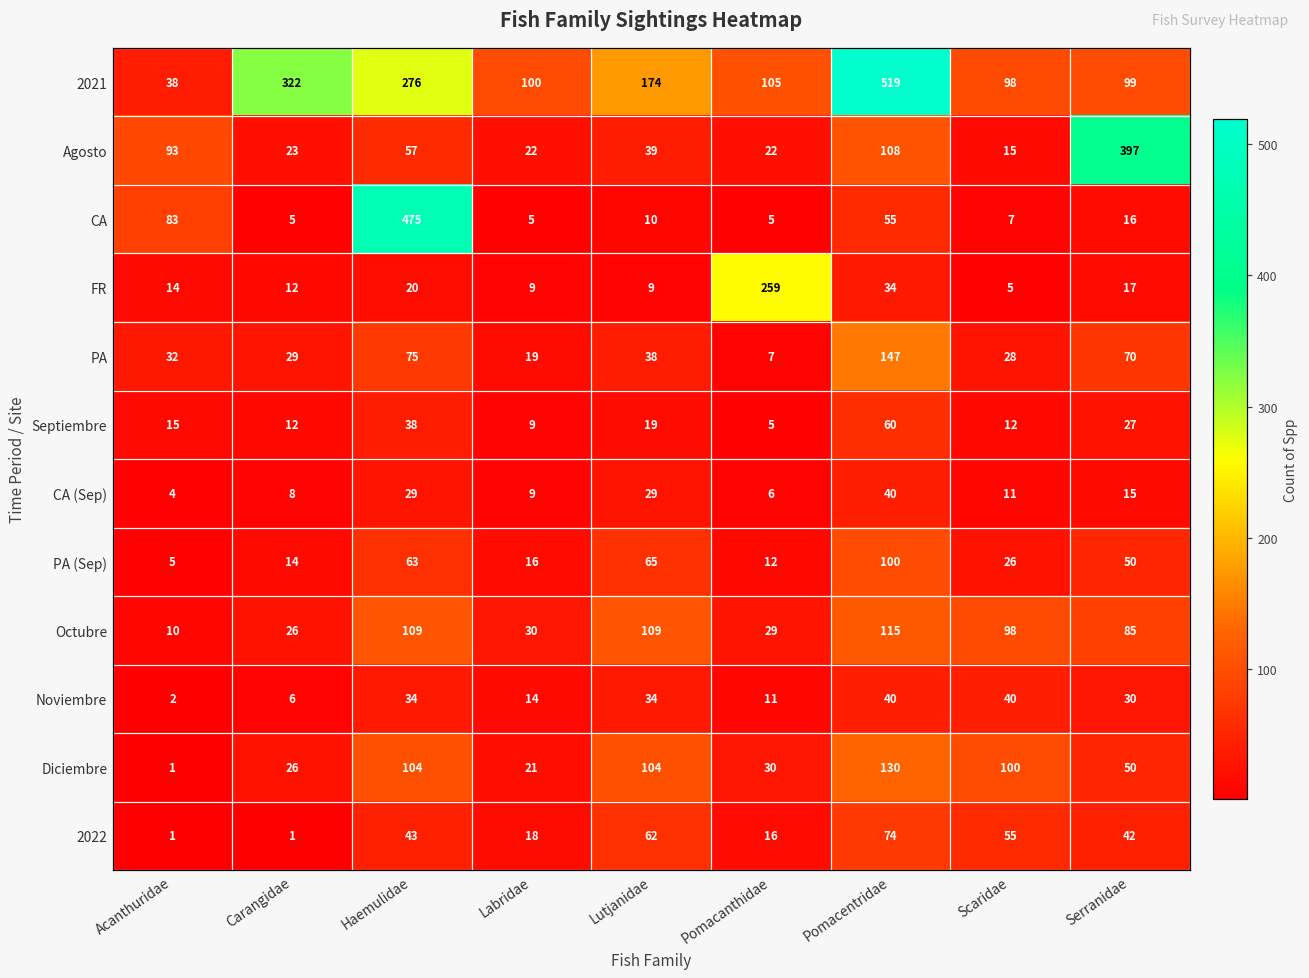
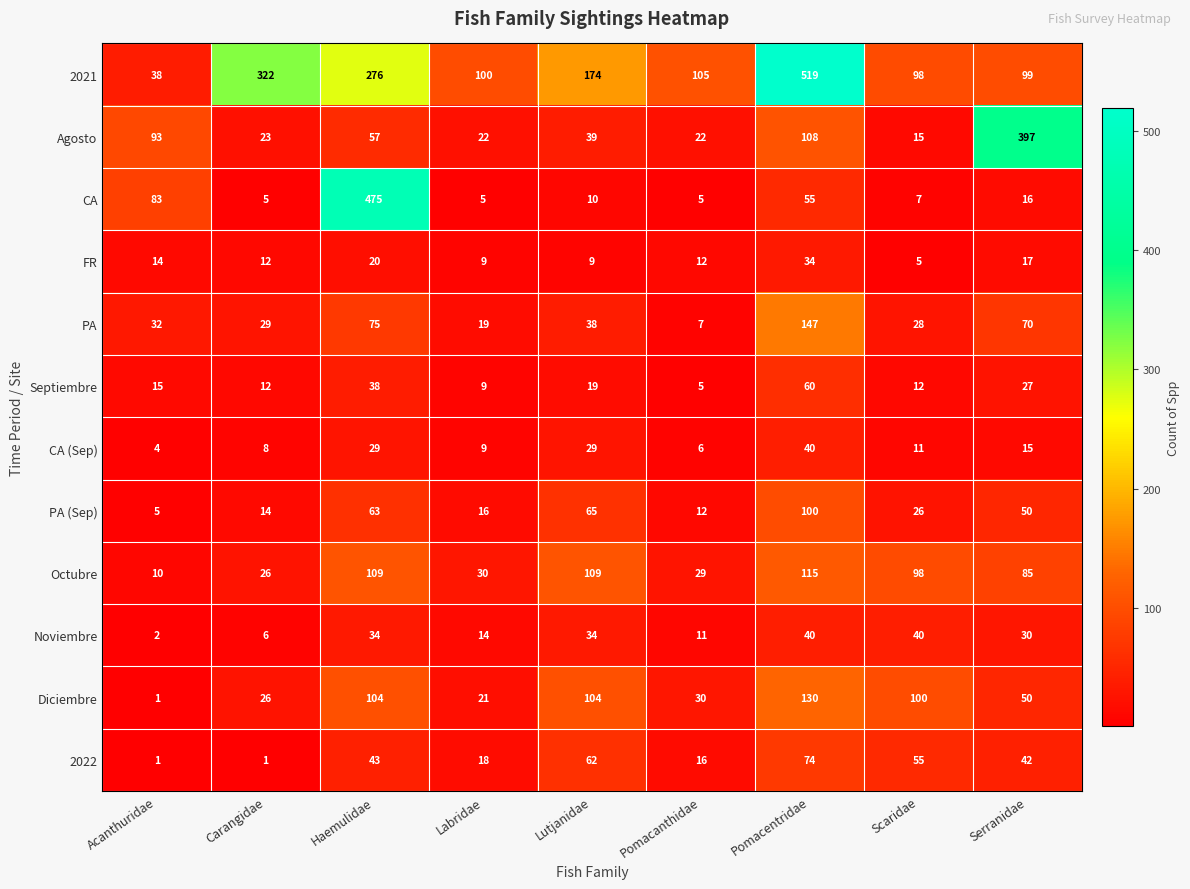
FR, Pomacanthidae: 259 -> 12
